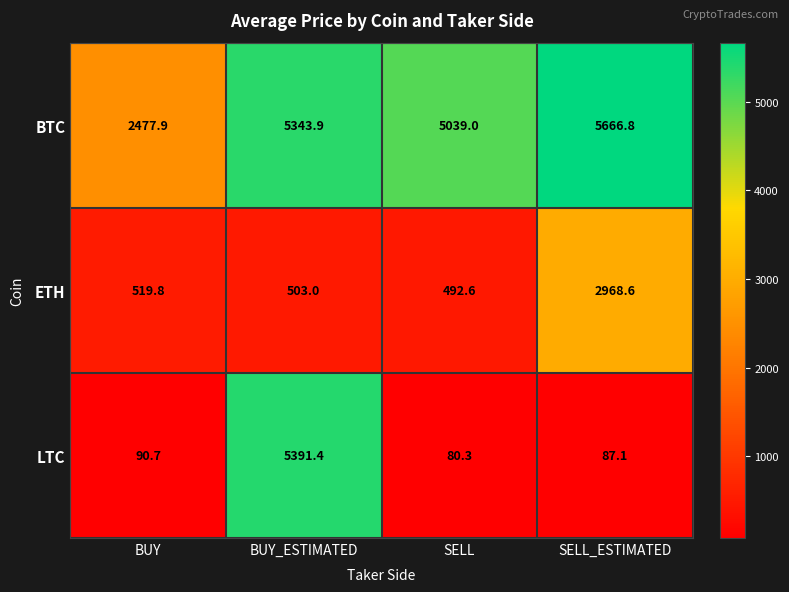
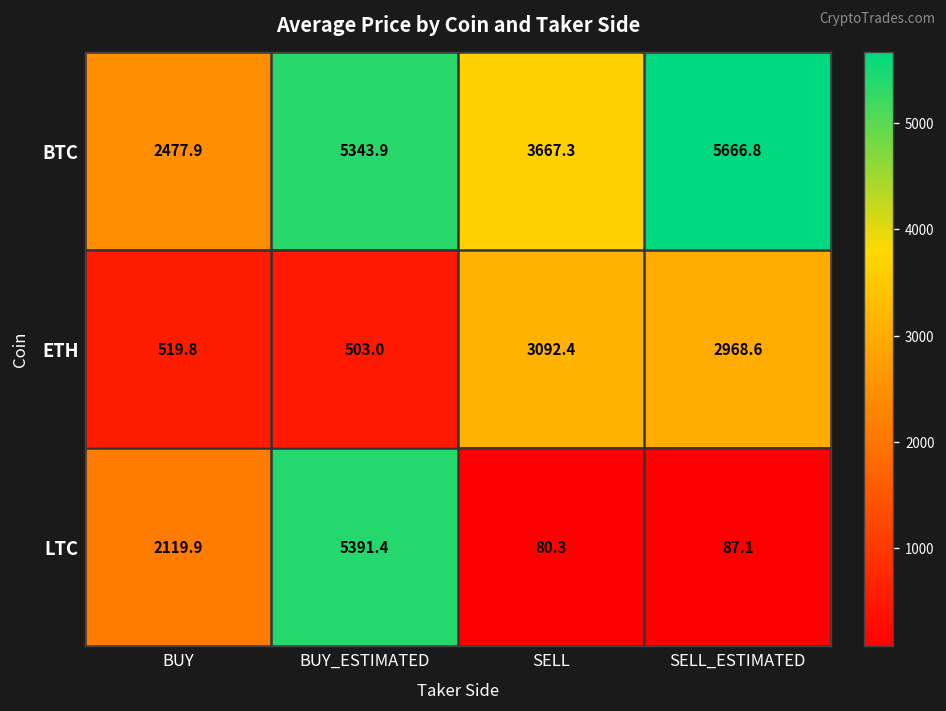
BTC, SELL: 5039.0 -> 3667.3
ETH, SELL: 492.6 -> 3092.4
LTC, BUY: 90.7 -> 2119.9
